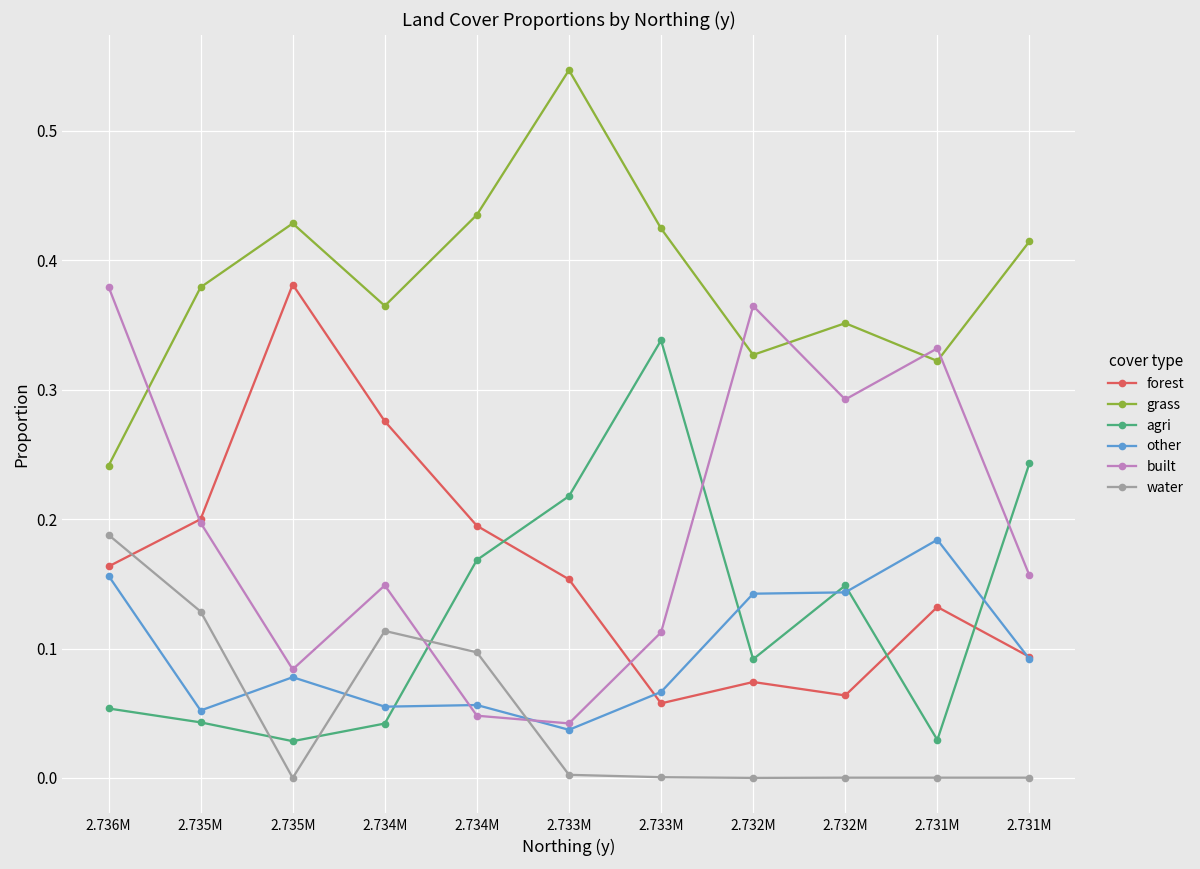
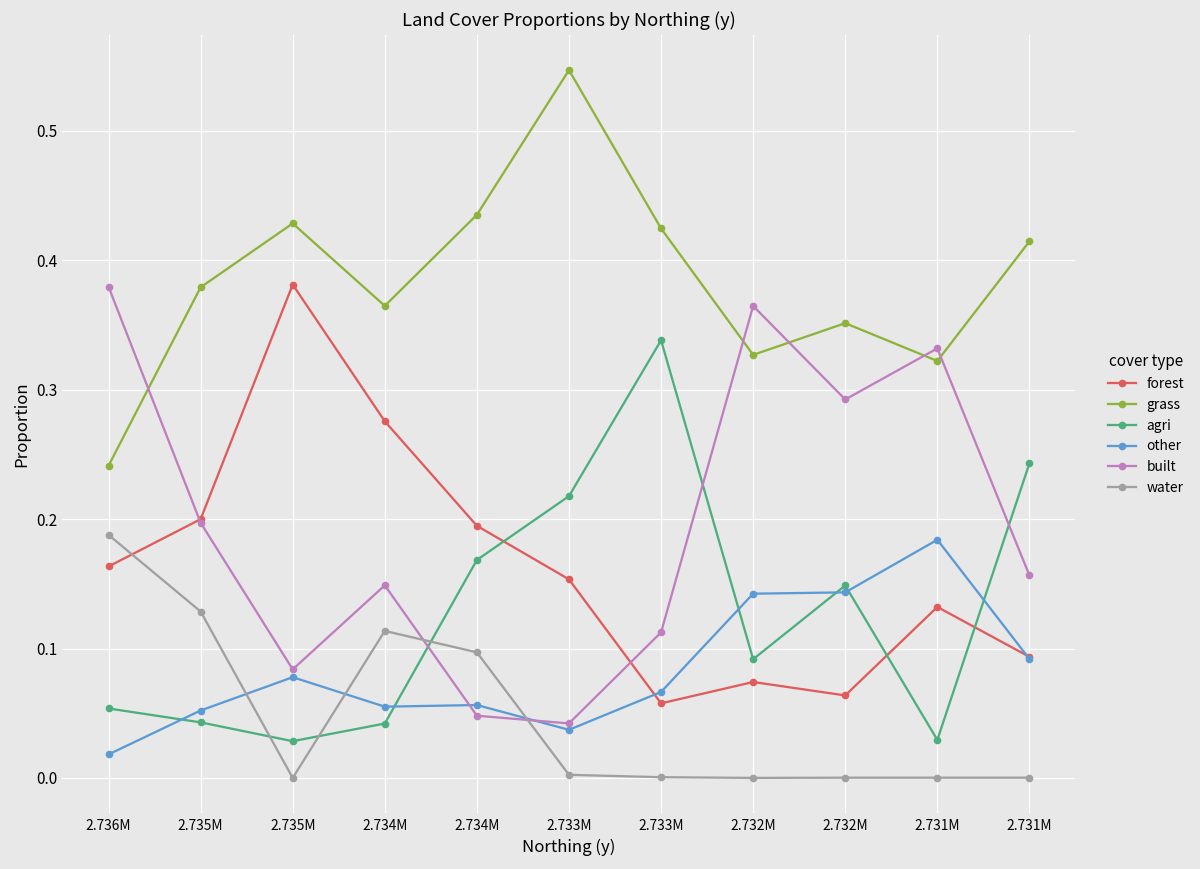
other, 2.736M: 0.156 -> 0.018
